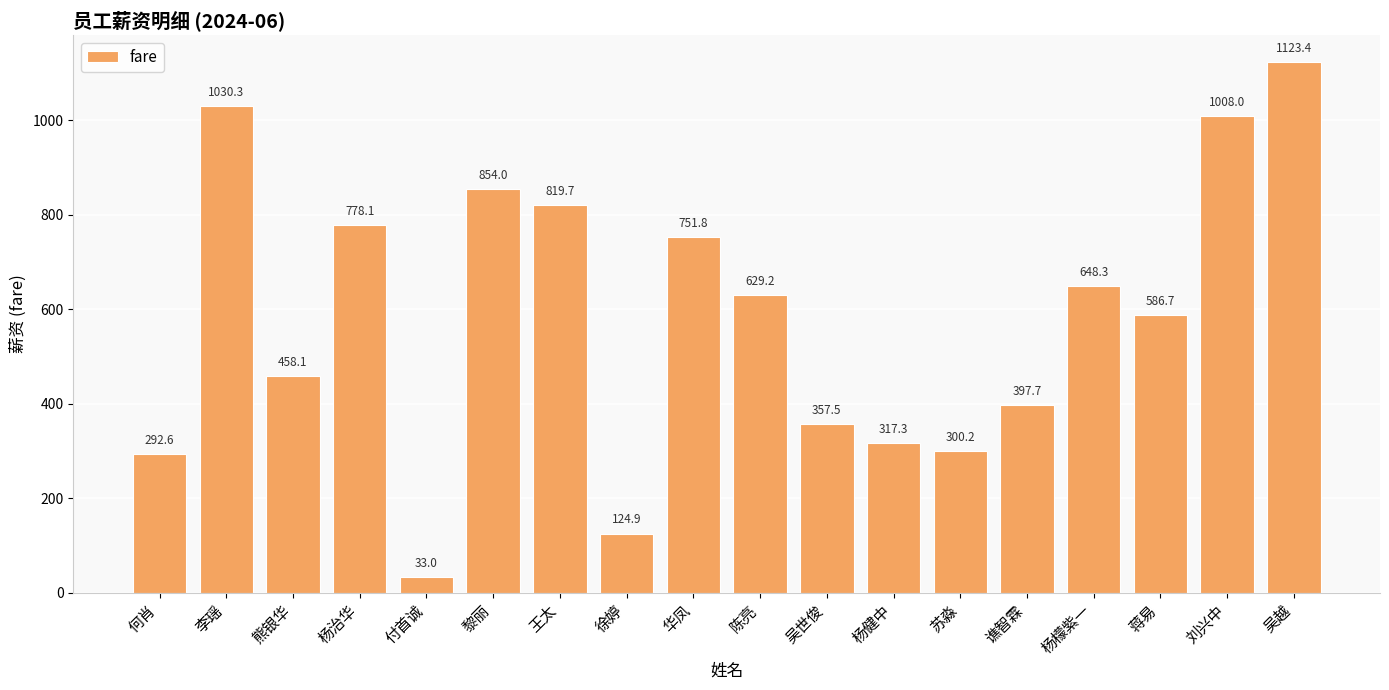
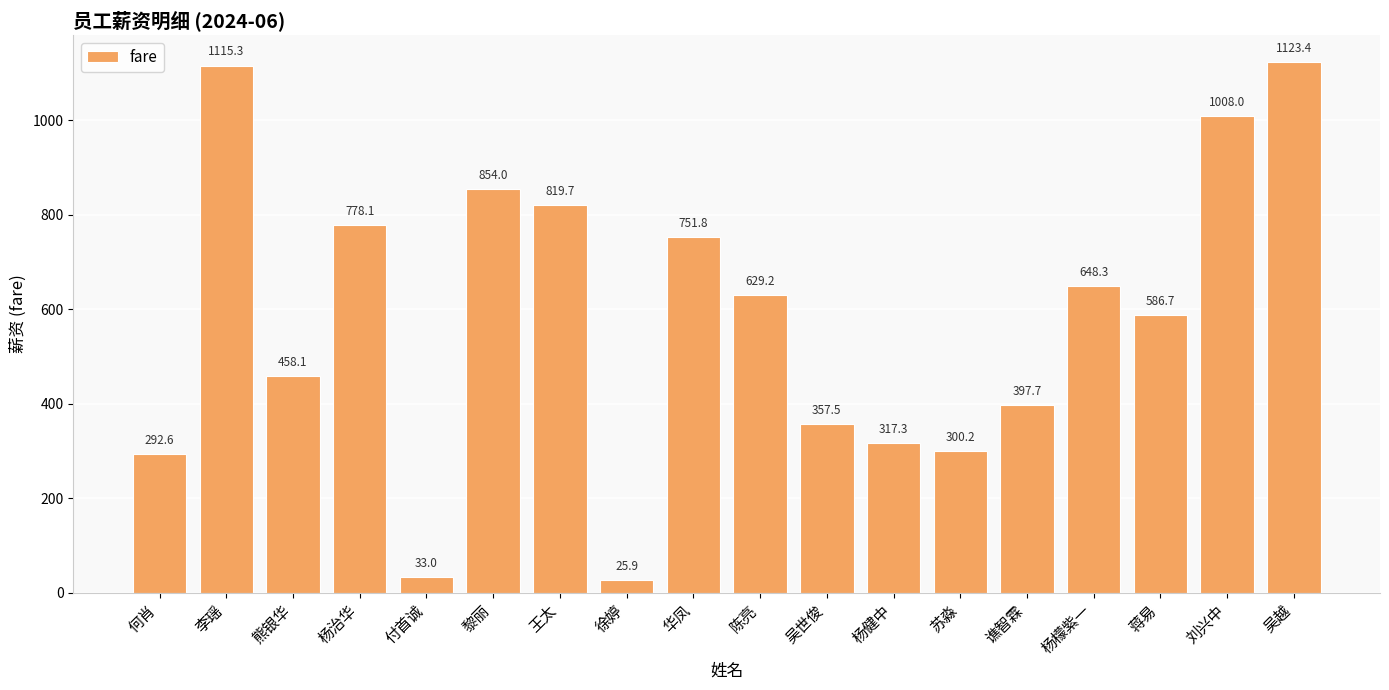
李瑶: 1030.3 -> 1115.3
徐婷: 124.9 -> 25.9
